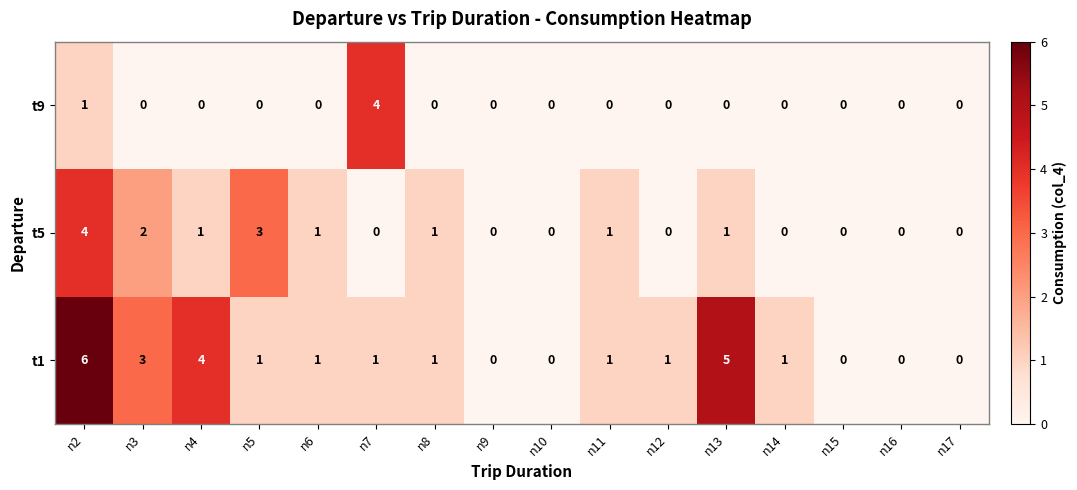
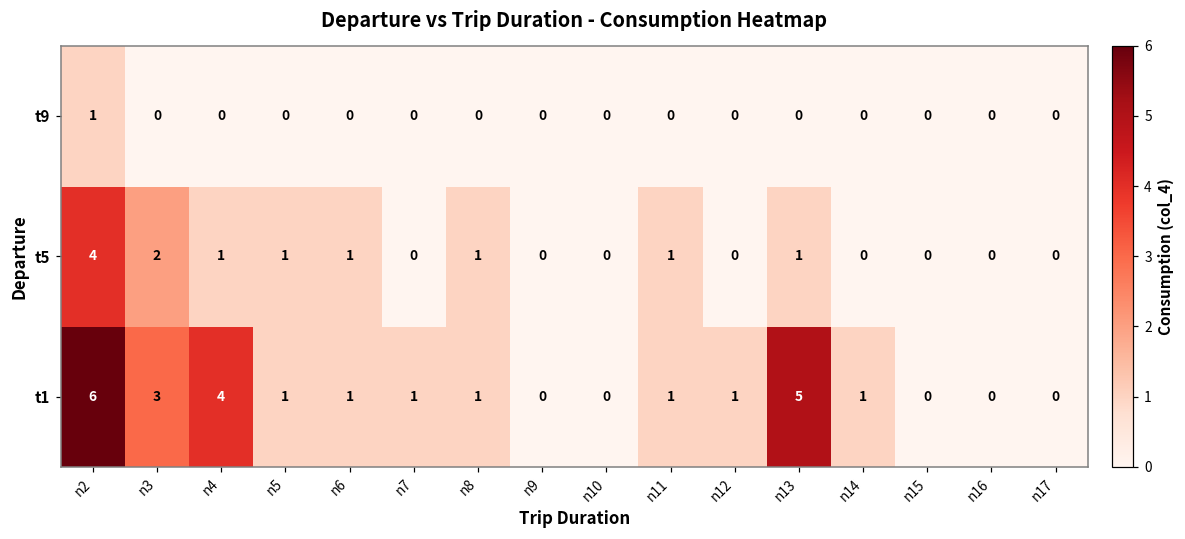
t9, n7: 4 -> 0
t5, n5: 3 -> 1
